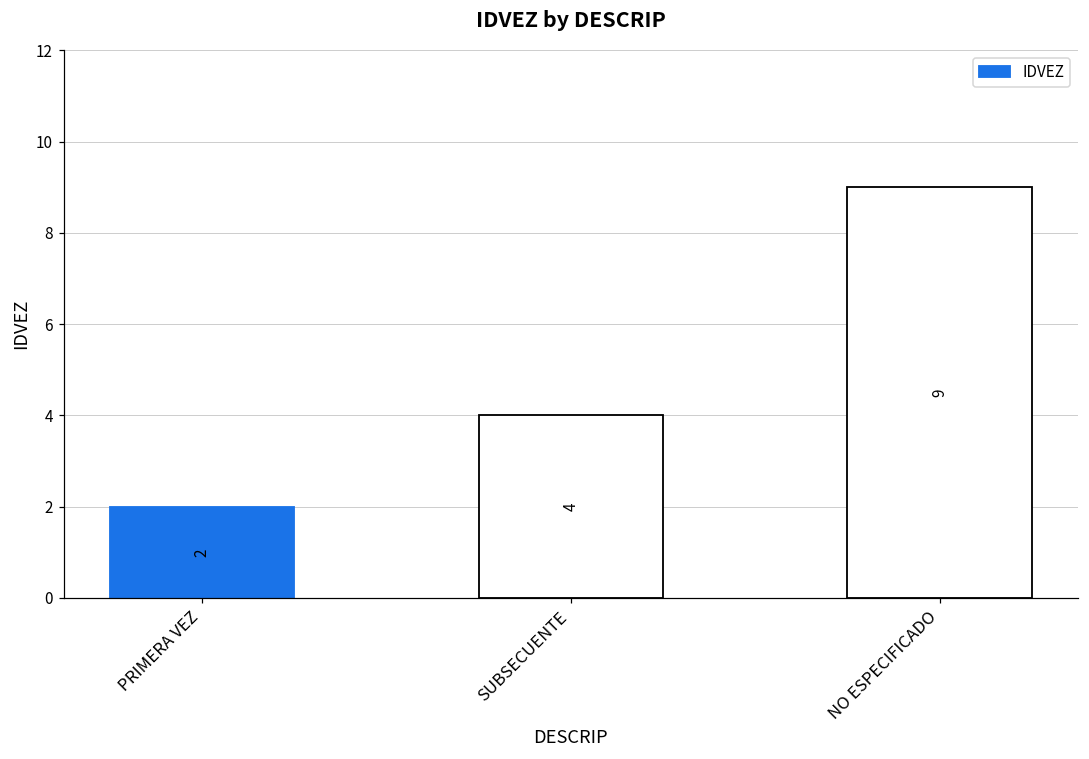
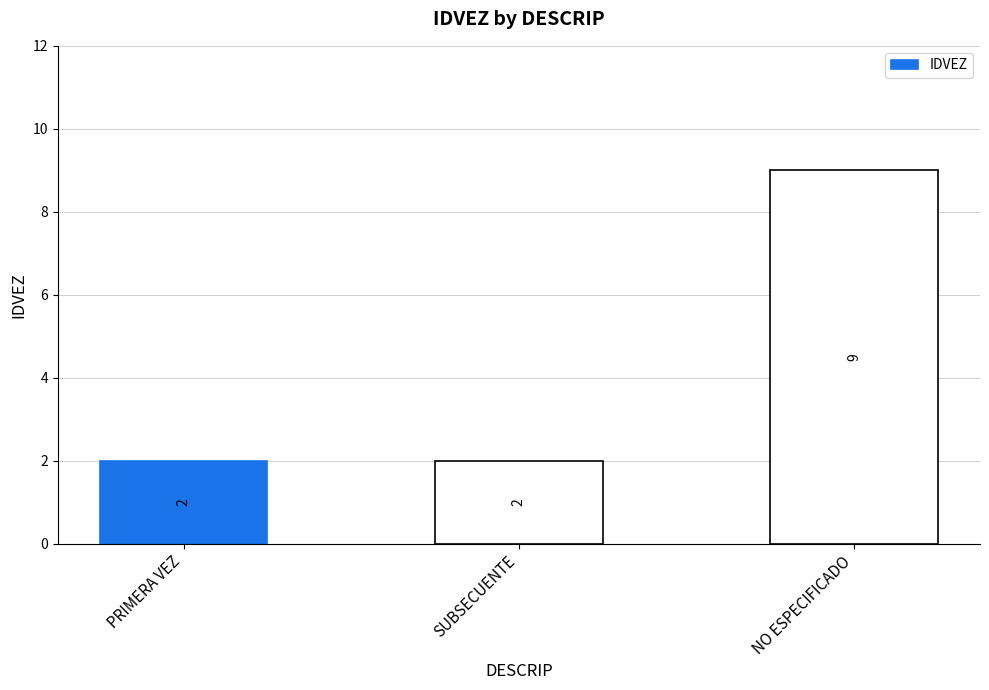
SUBSECUENTE: 4 -> 2
